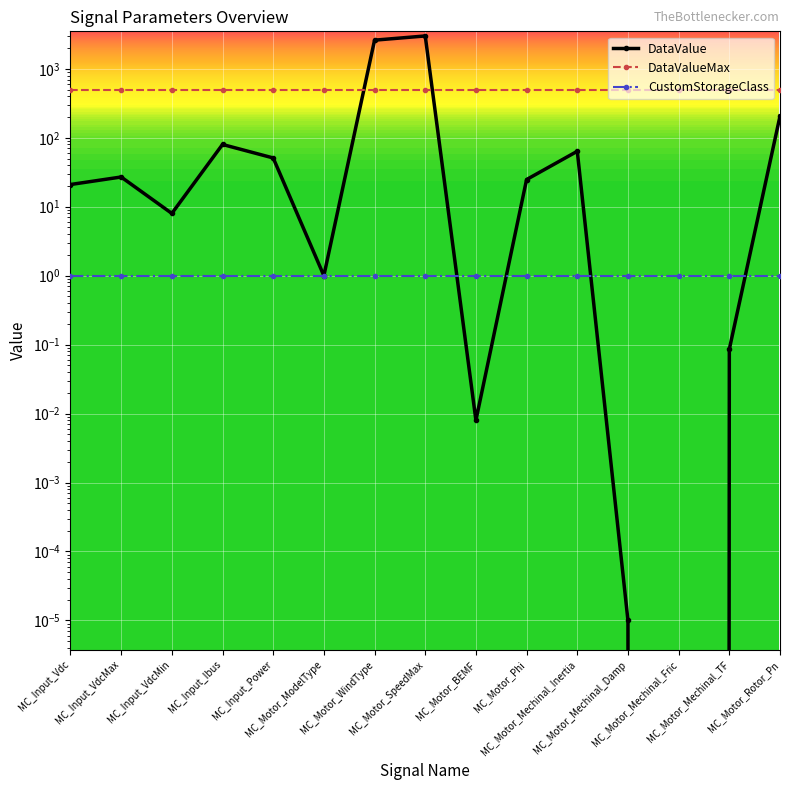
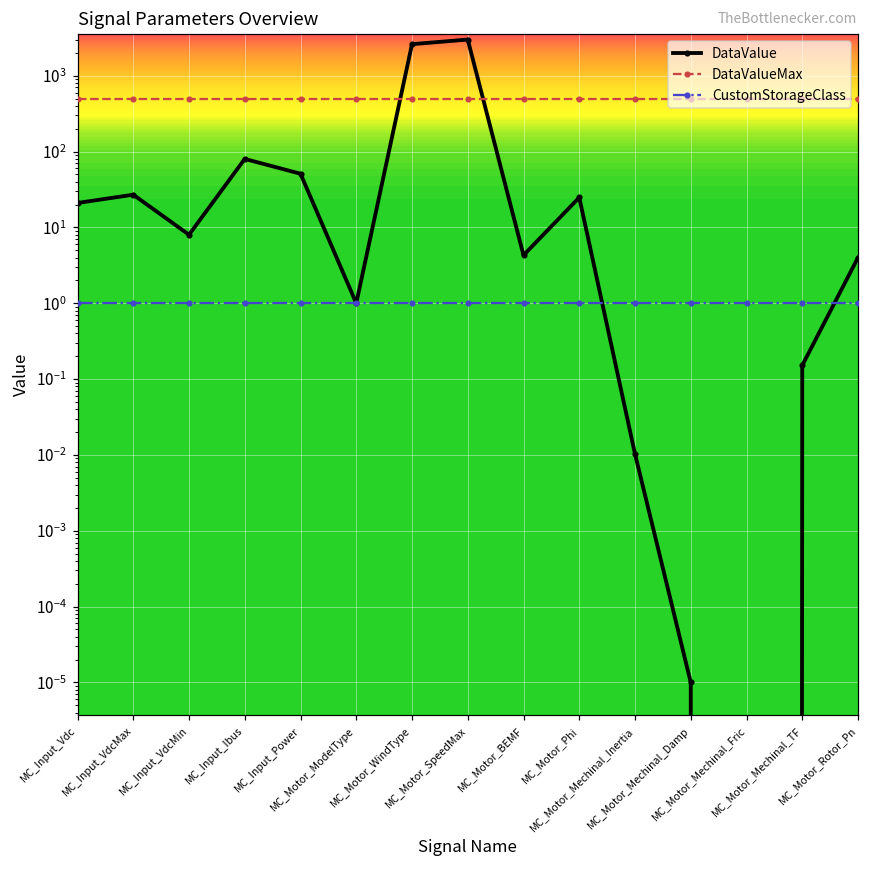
DataValue, MC_Motor_BEMF: 0.008 -> 4
DataValue, MC_Motor_Mechinal_Inertia: 60 -> 0.010
DataValue, MC_Motor_Mechinal_TF: 0.09 -> 0.15
DataValue, MC_Motor_Rotor_Pn: 210 -> 4
